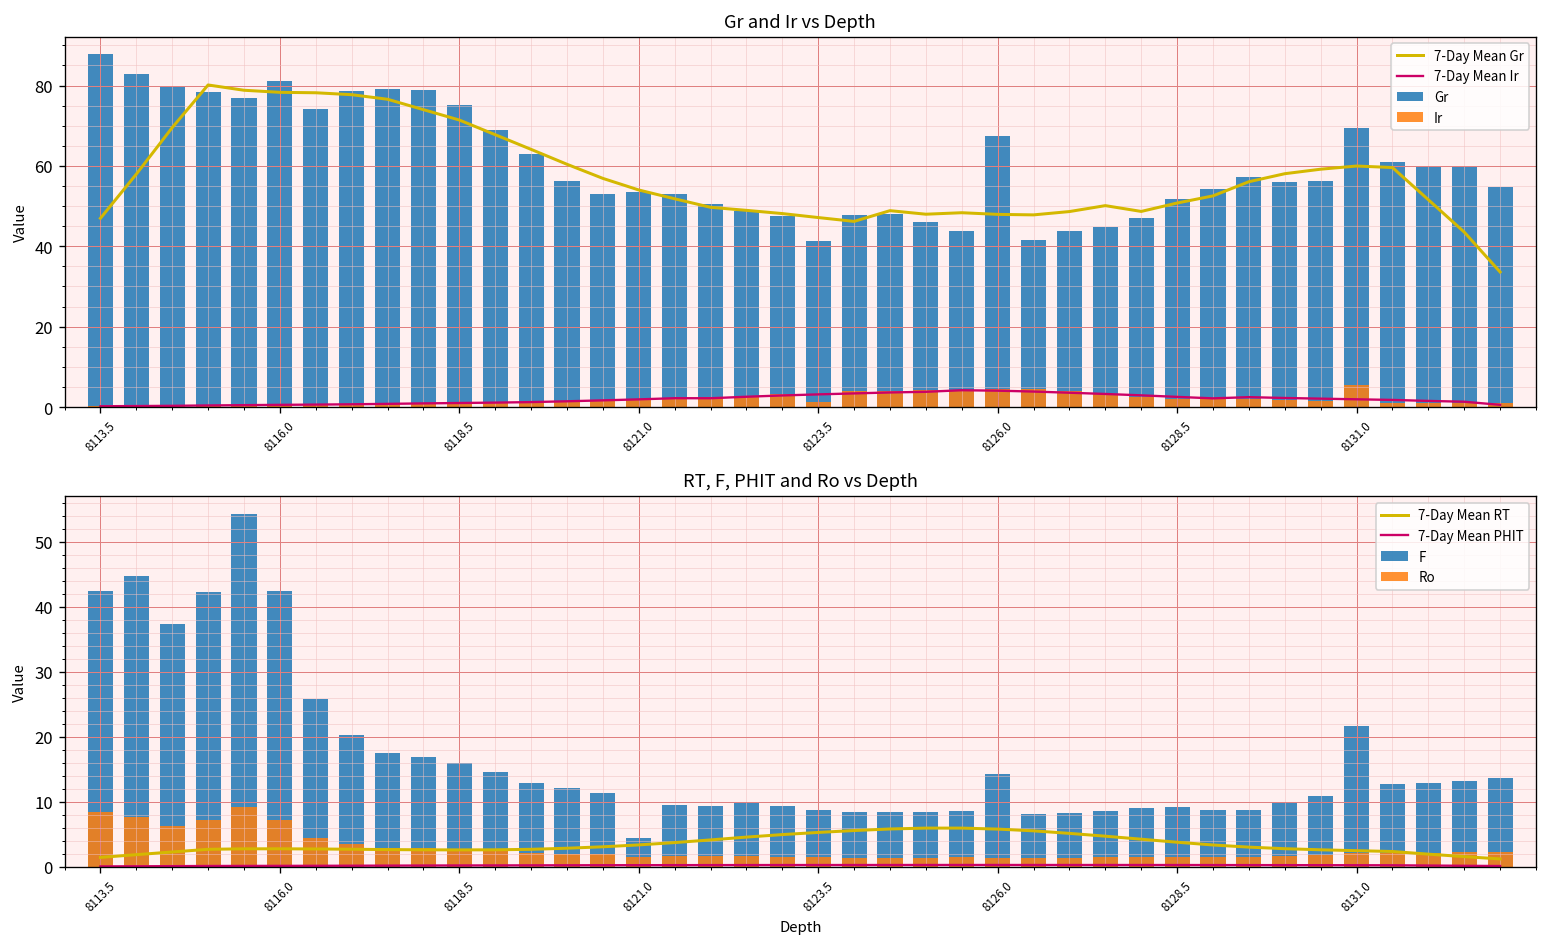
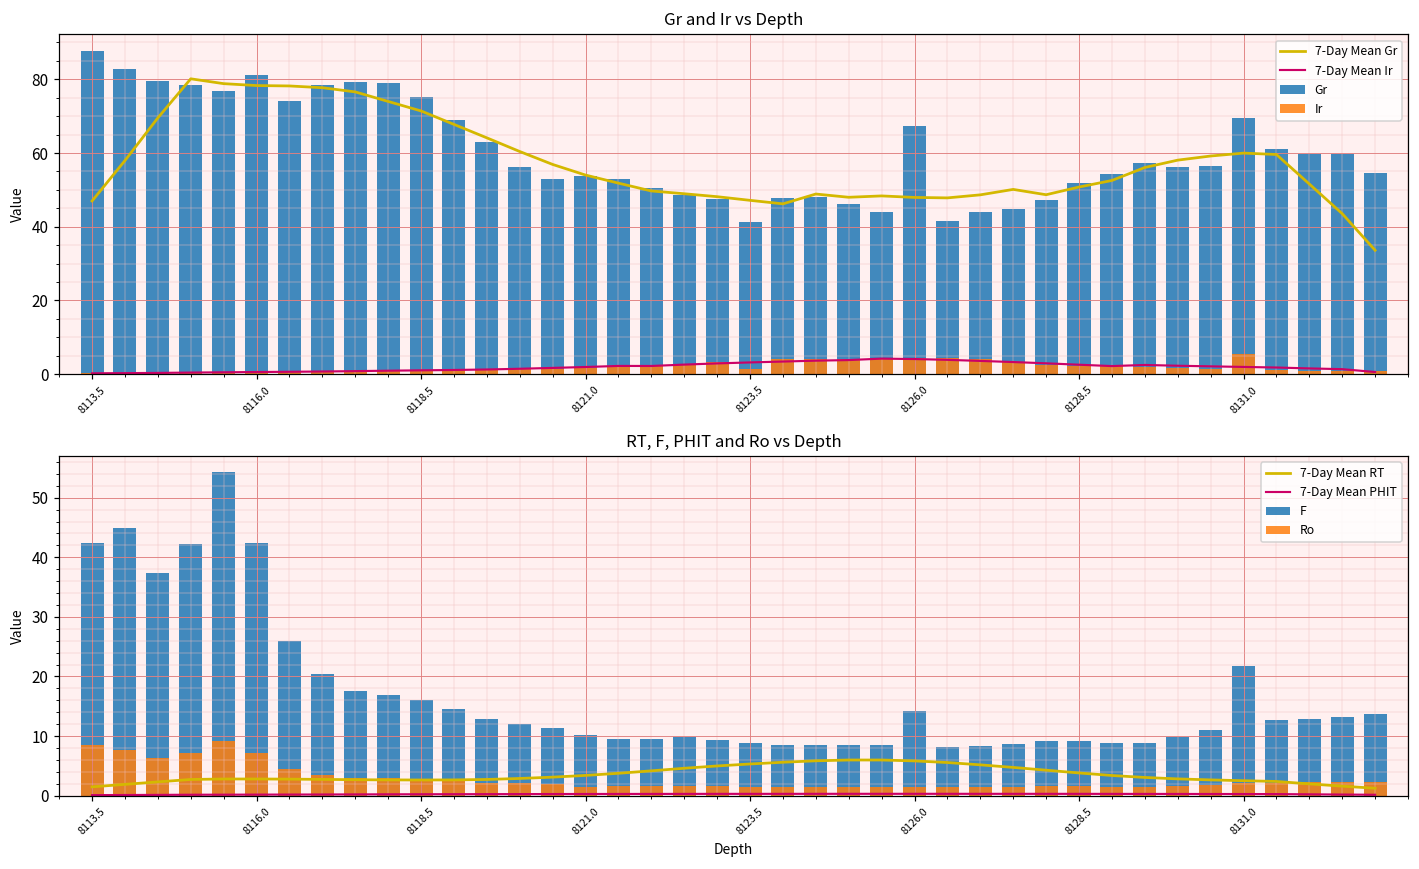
RT, F, PHIT and Ro vs Depth, F, 8121.0: 4 -> 10
